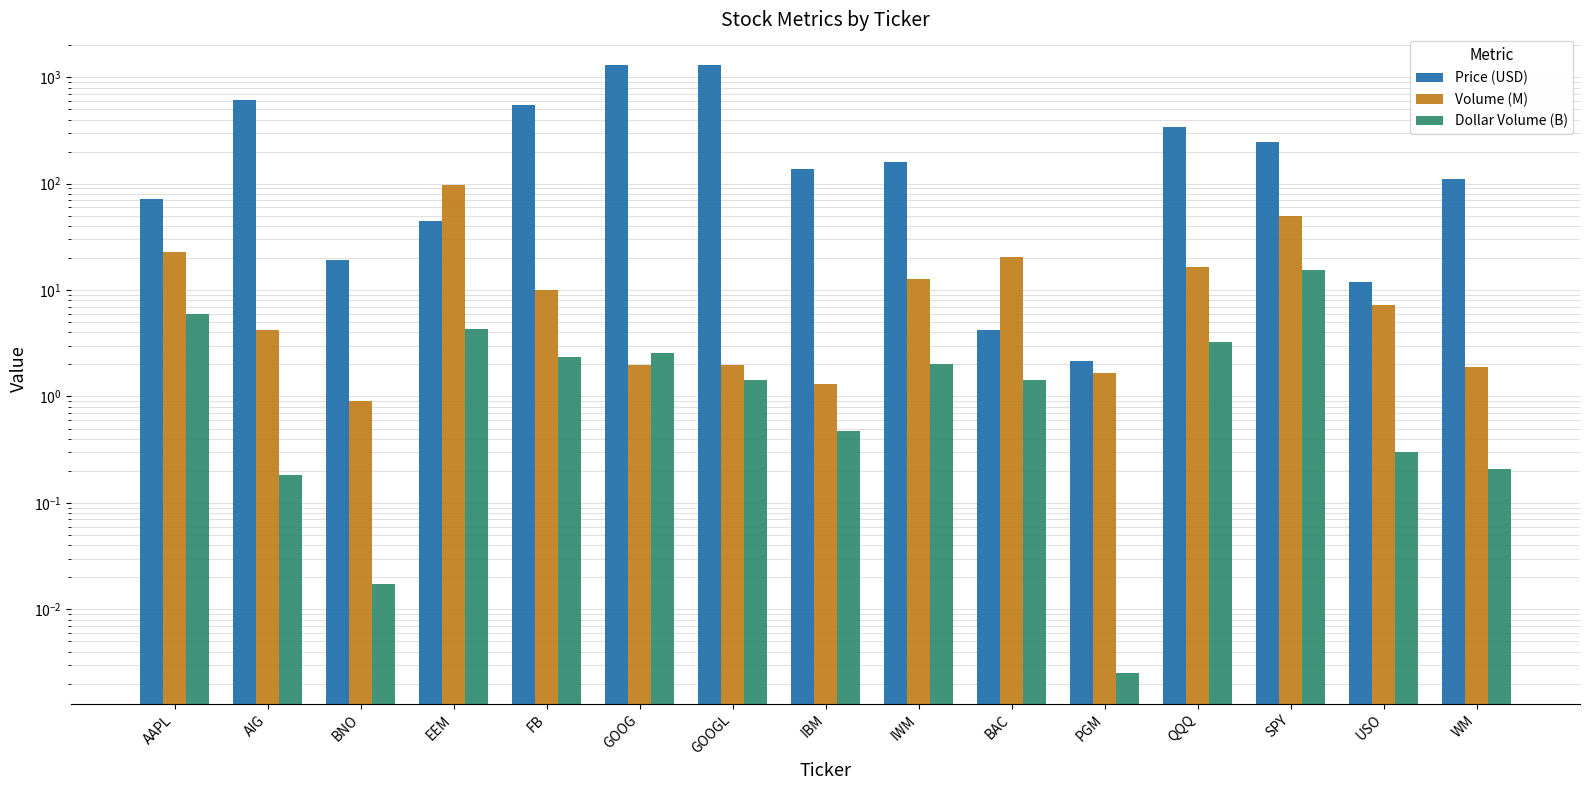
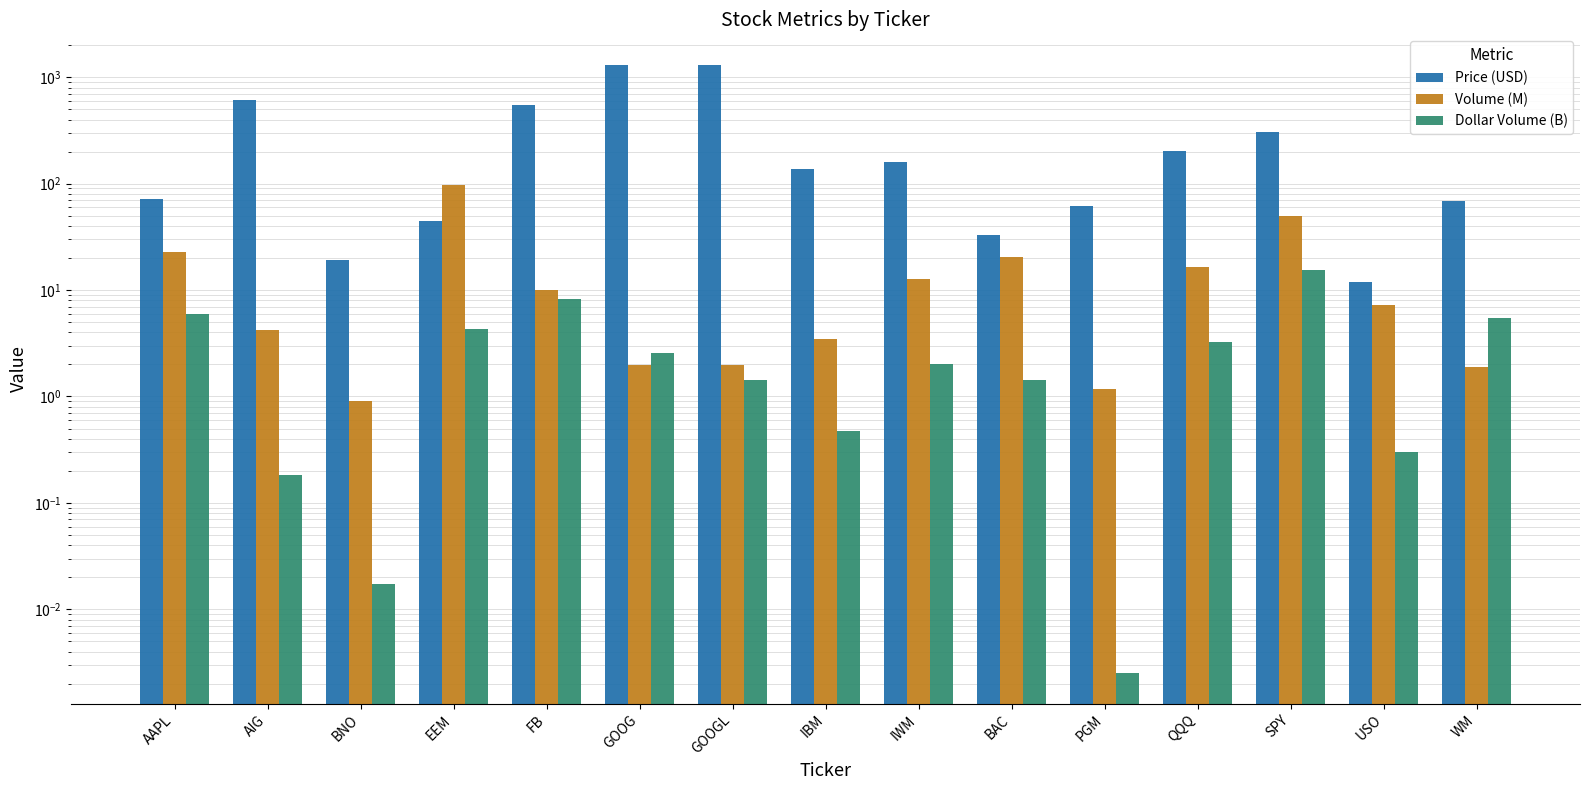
Dollar Volume (B), FB: 2.3 -> 8
Volume (M), IBM: 1.3 -> 3.5
Price (USD), BAC: 4.2 -> 33
Price (USD), PGM: 2.2 -> 60
Volume (M), PGM: 1.7 -> 1.2
Price (USD), QQQ: 340 -> 200
Price (USD), SPY: 250 -> 310
Price (USD), WM: 110 -> 70
Dollar Volume (B), WM: 0.21 -> 5
